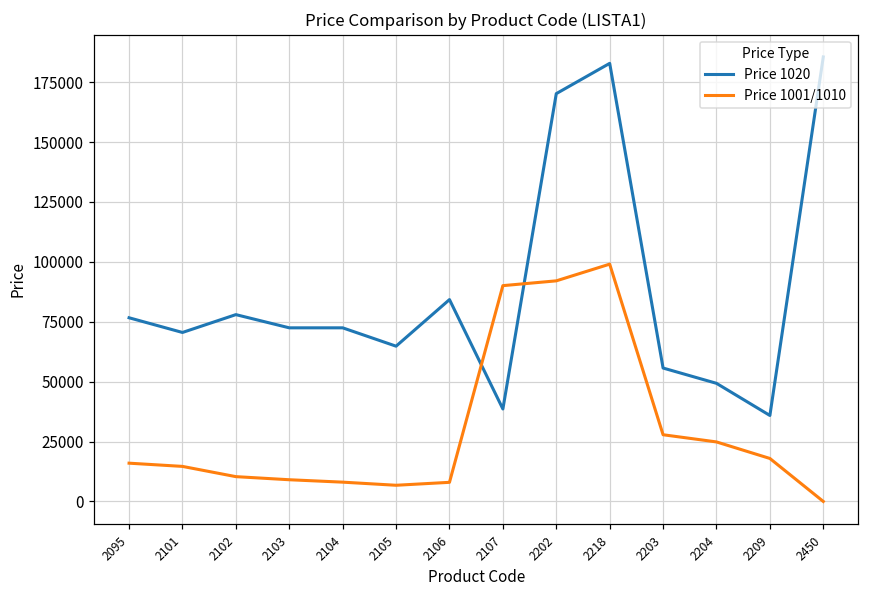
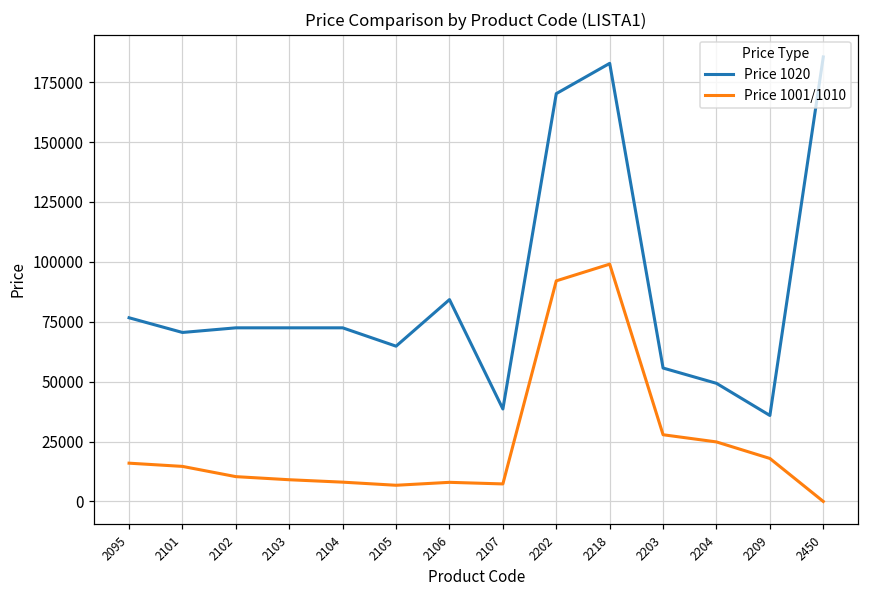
Price 1020, 2102: 78000 -> 72000
Price 1001/1010, 2107: 90000 -> 7000
